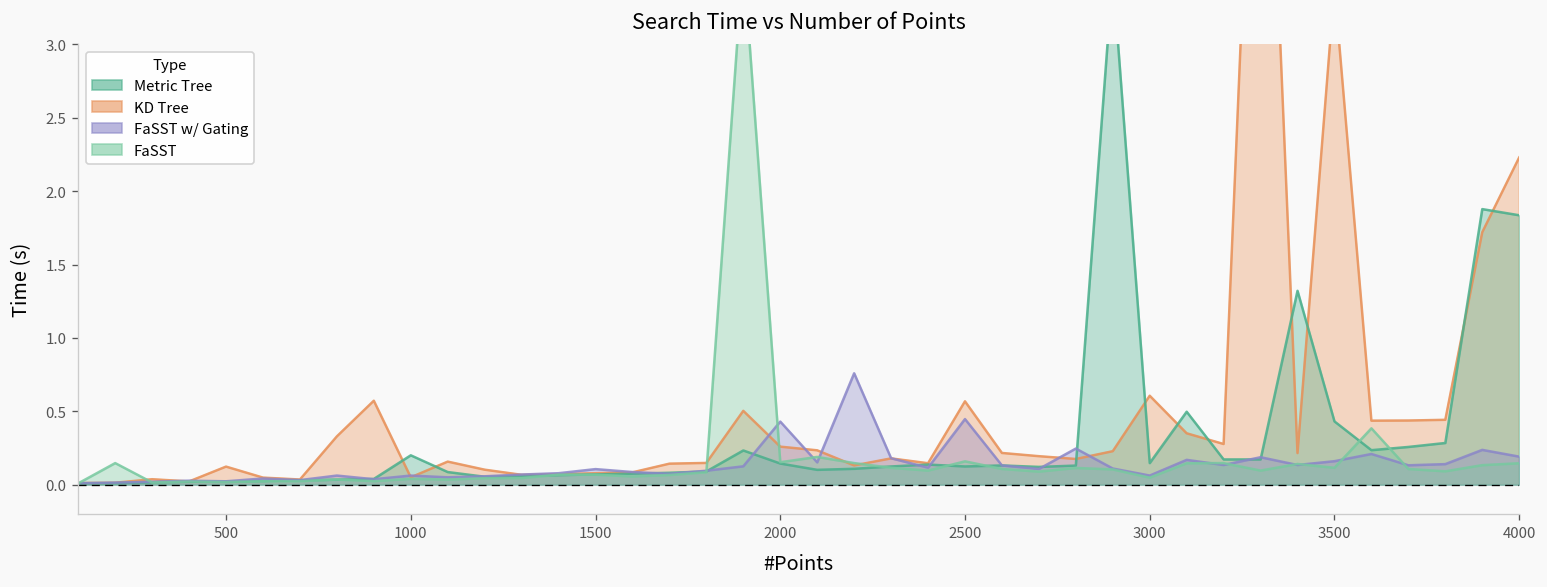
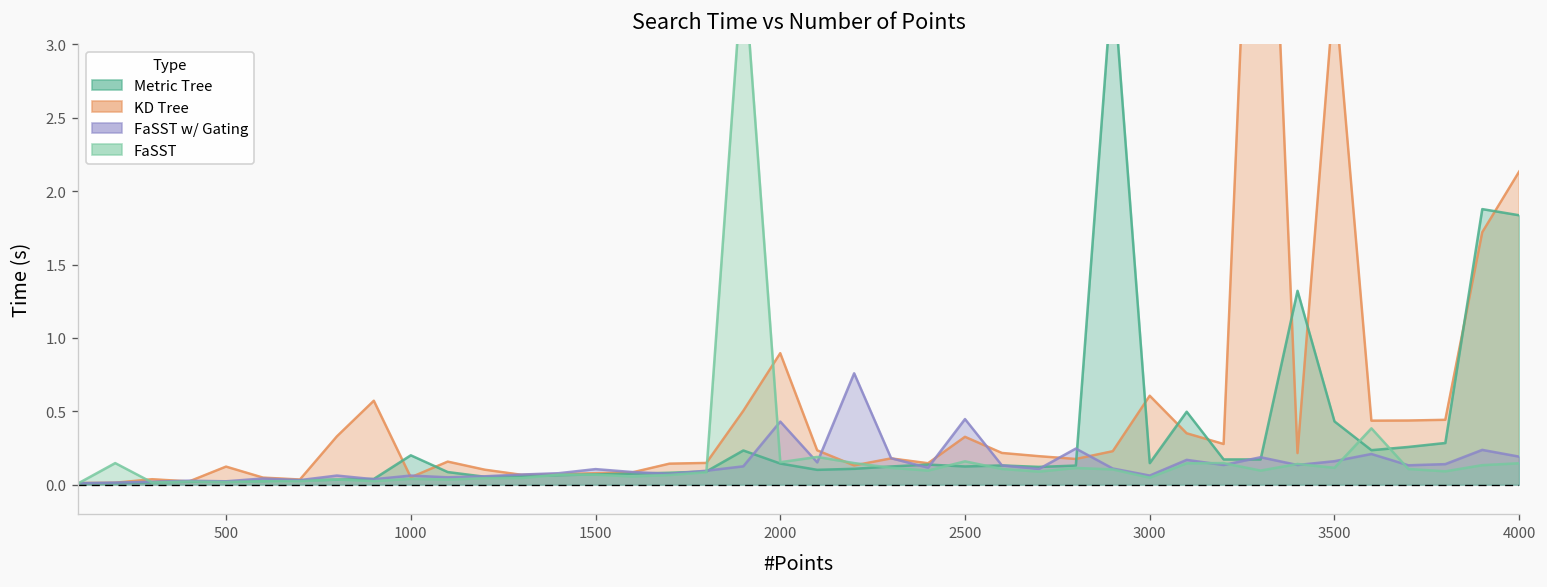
KD Tree, 2000: 0.26 -> 0.90
KD Tree, 2500: 0.57 -> 0.33
KD Tree, 4000: 2.23 -> 2.13
